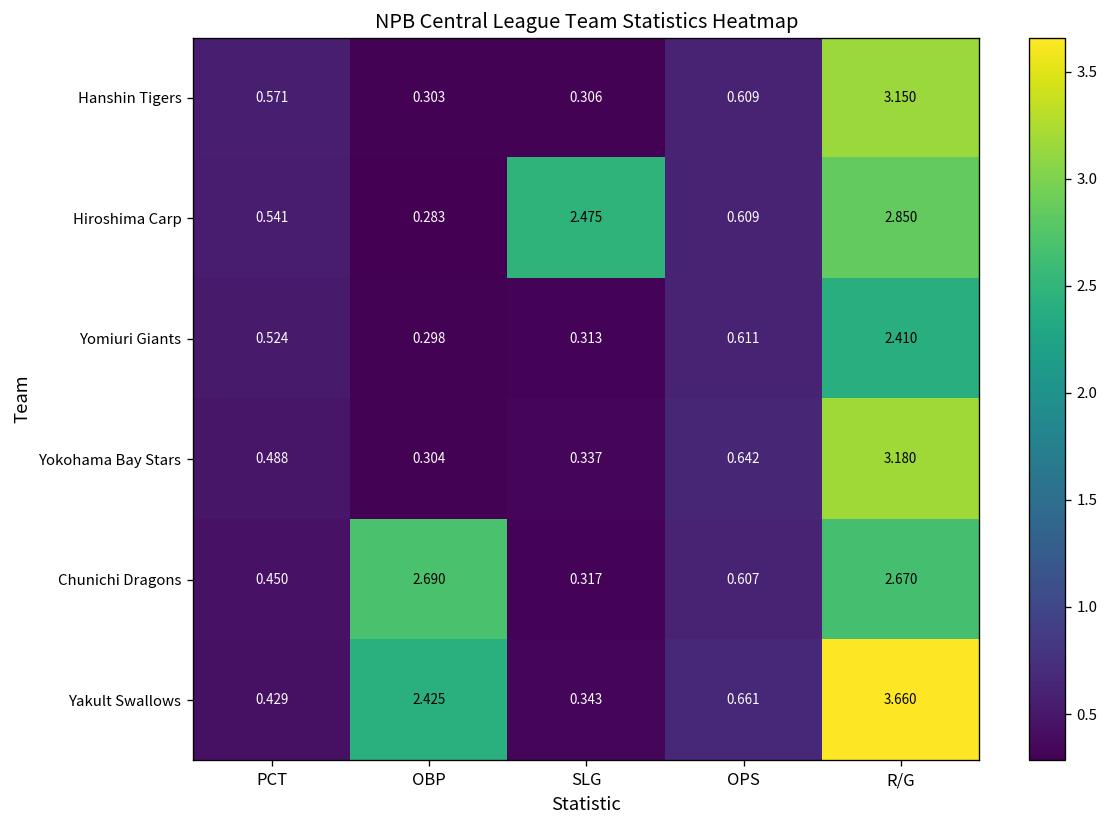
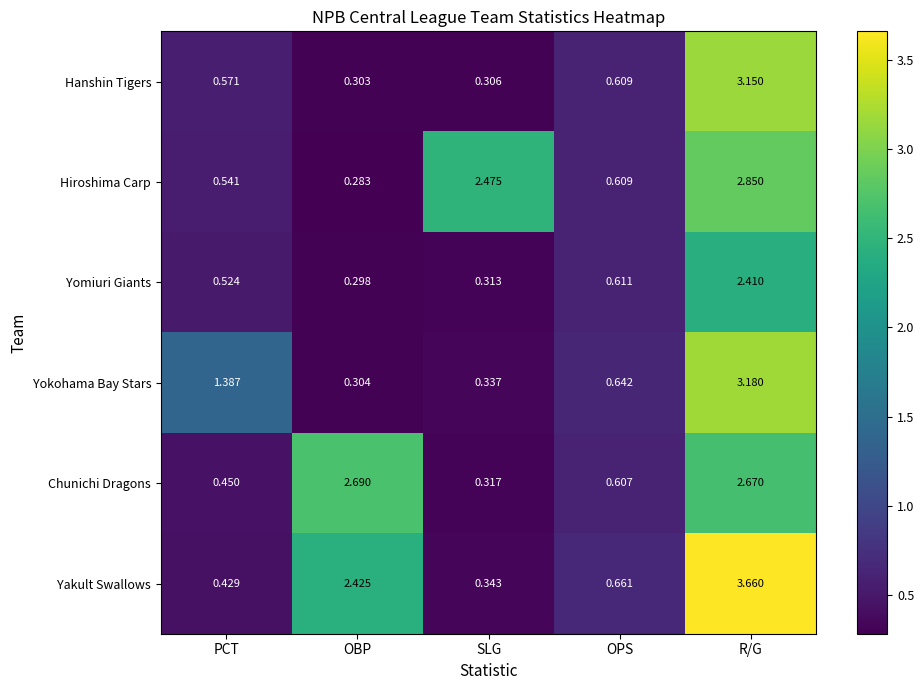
Yokohama Bay Stars, PCT: 0.488 -> 1.387
